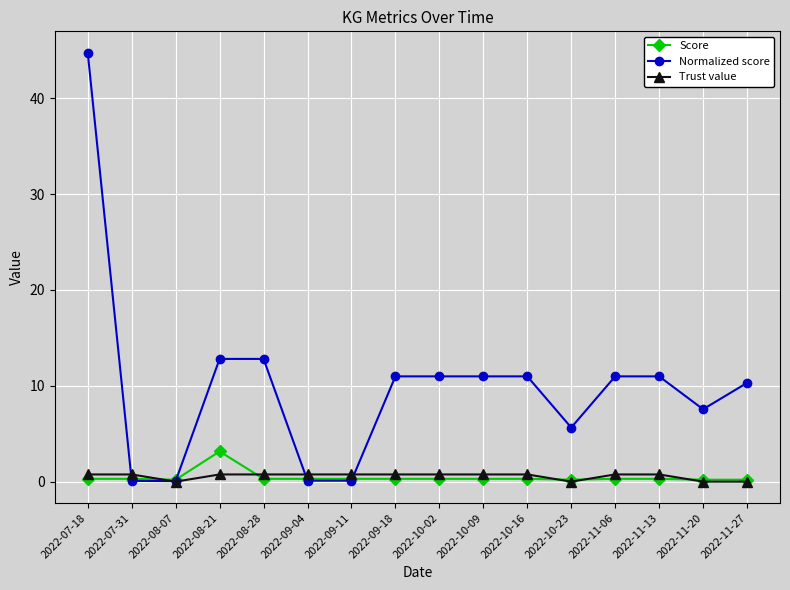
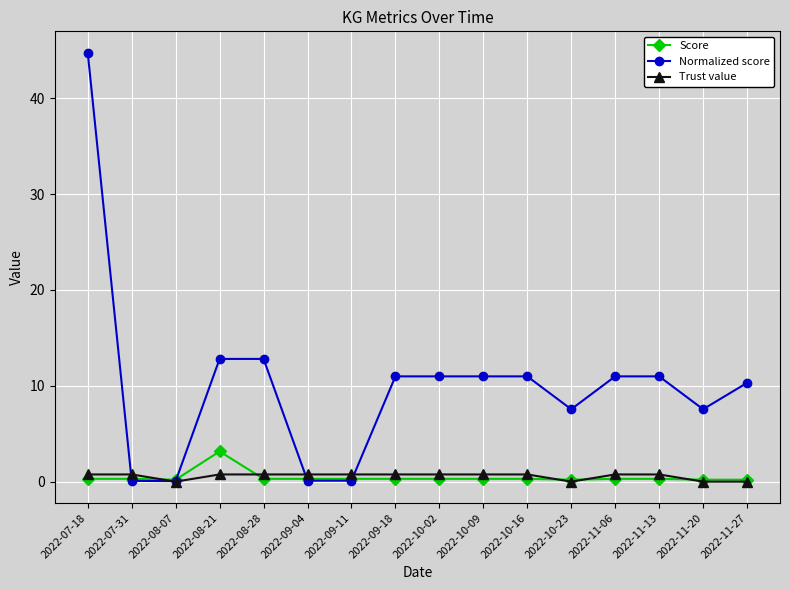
Normalized score, 2022-10-23: 6 -> 8
